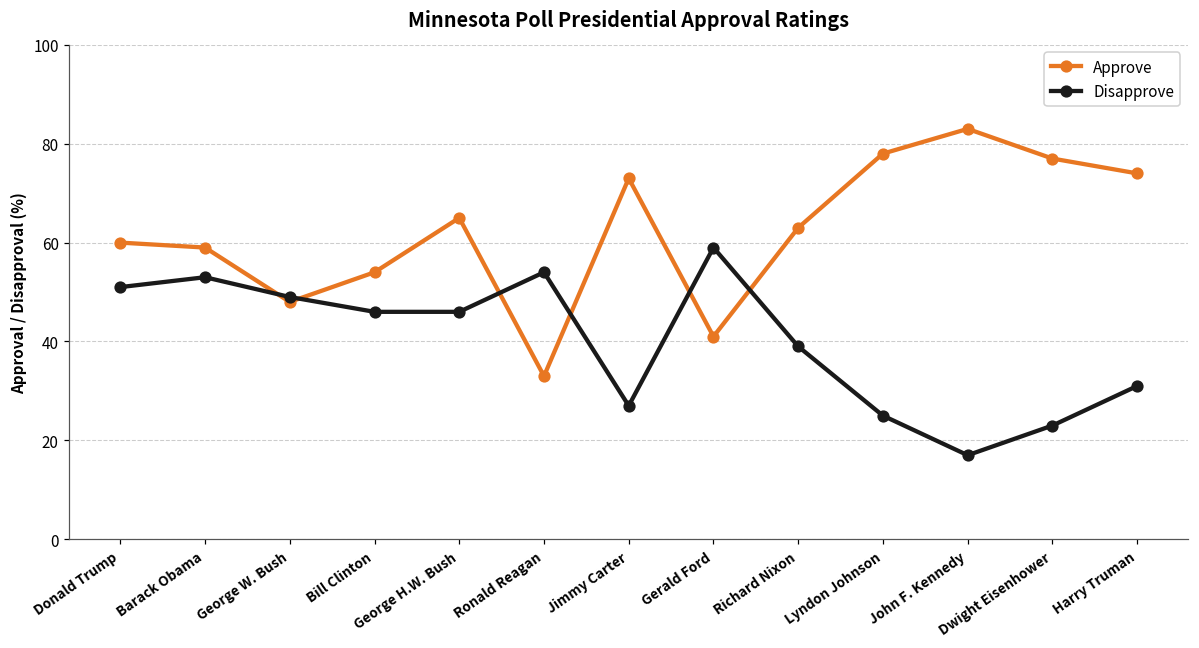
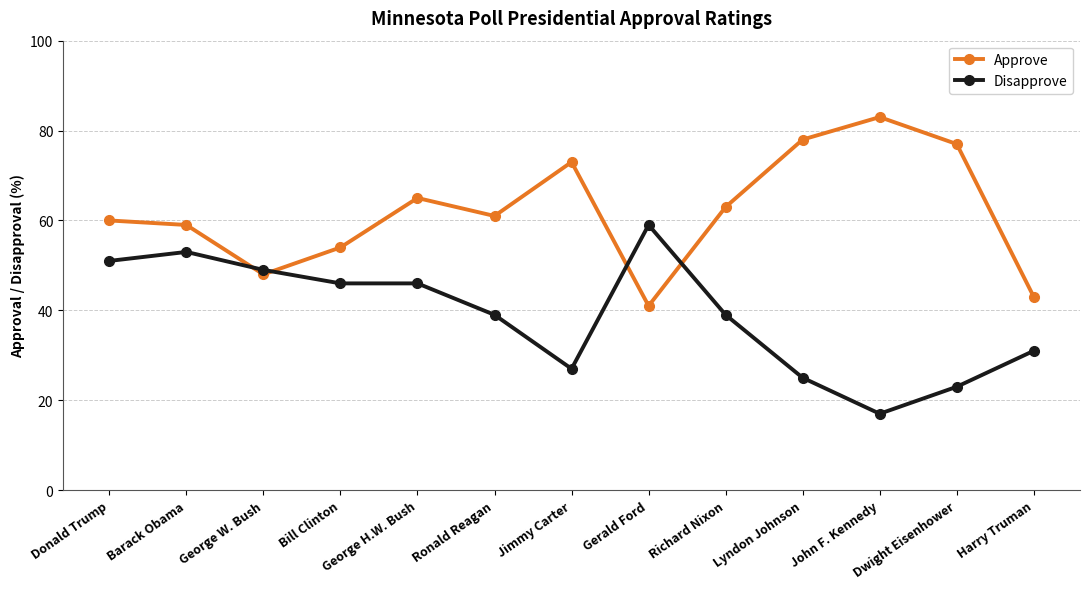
Approve, Ronald Reagan: 33 -> 61
Disapprove, Ronald Reagan: 54 -> 39
Approve, Harry Truman: 74 -> 43
